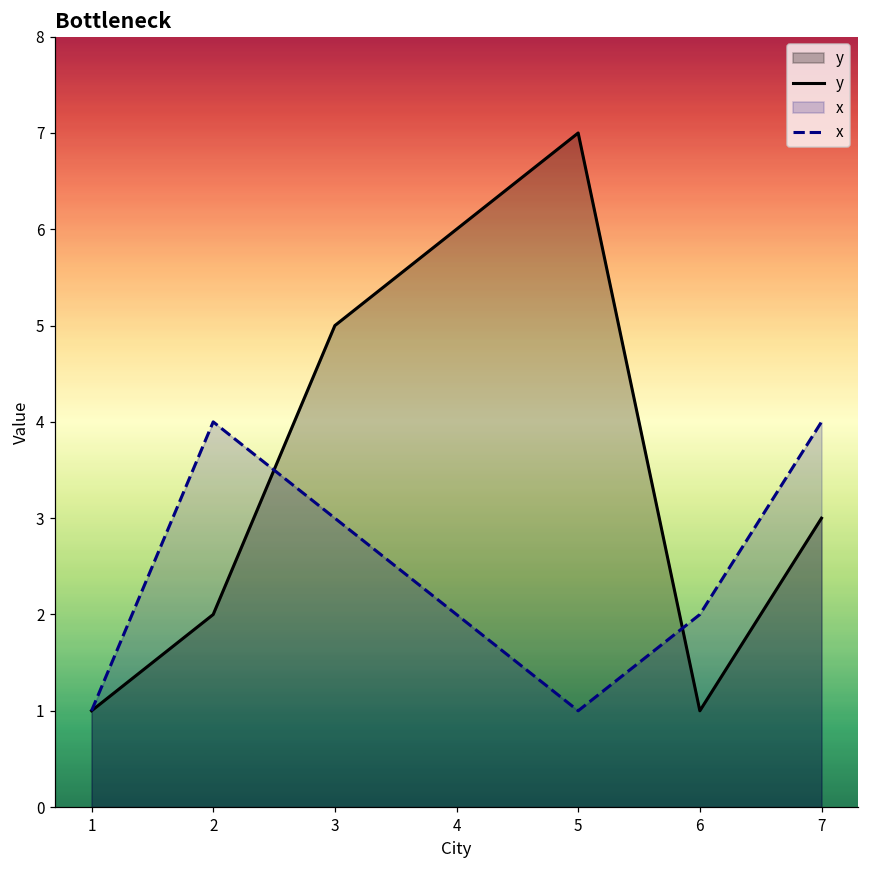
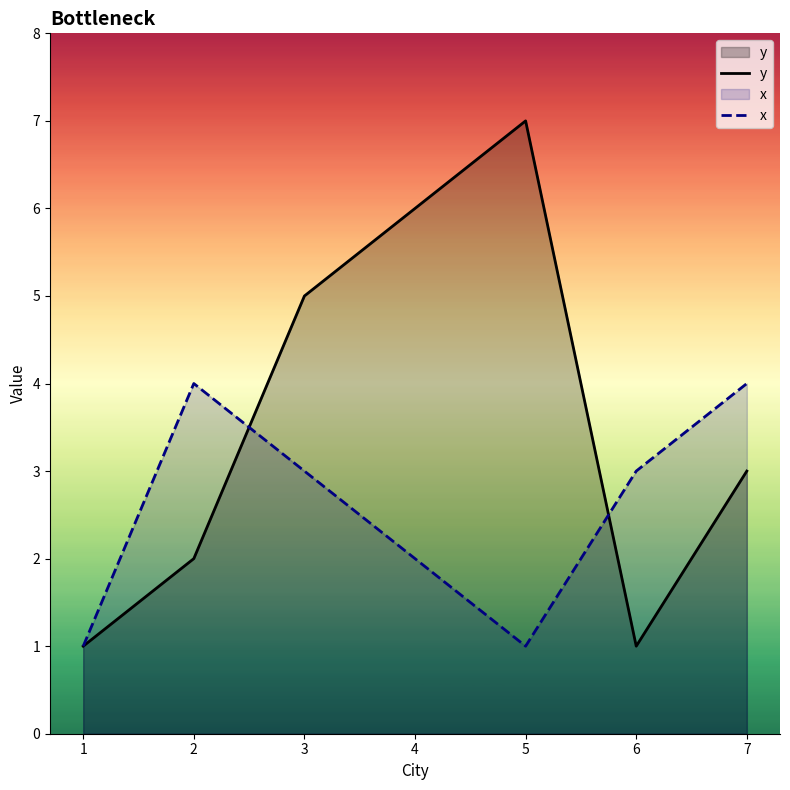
x, 6: 2 -> 3
